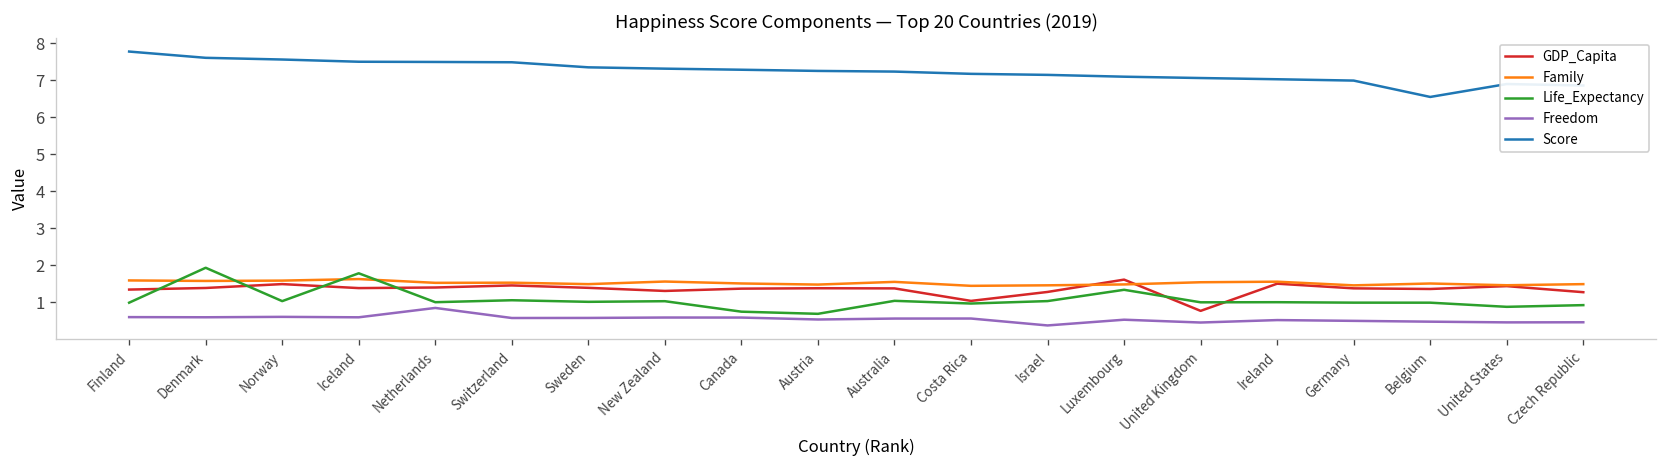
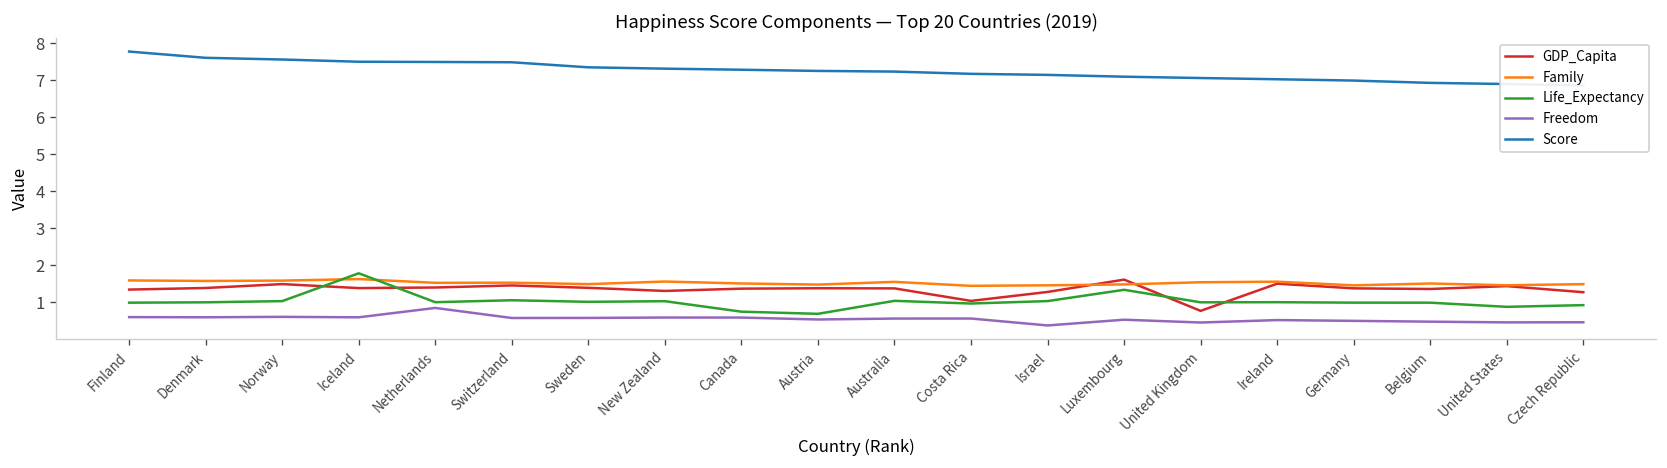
Life_Expectancy, Denmark: 1.9 -> 1.0
Score, Belgium: 6.5 -> 6.9
